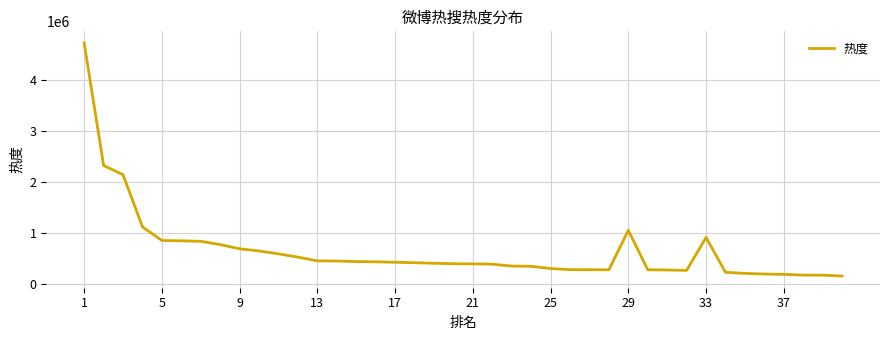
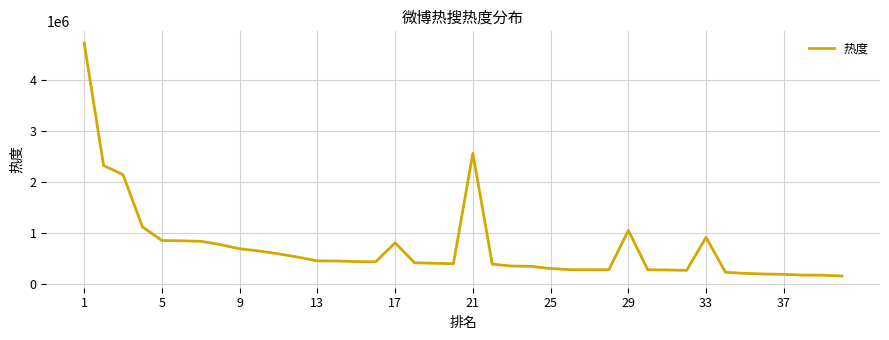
17: 400000 -> 800000
21: 400000 -> 2600000
